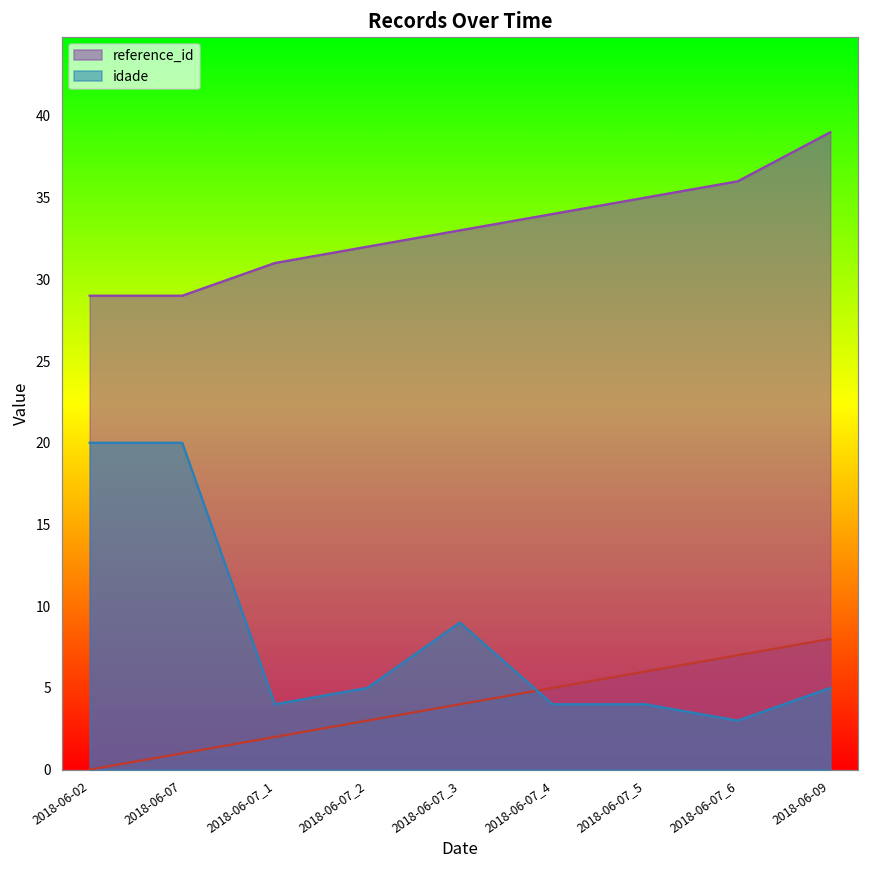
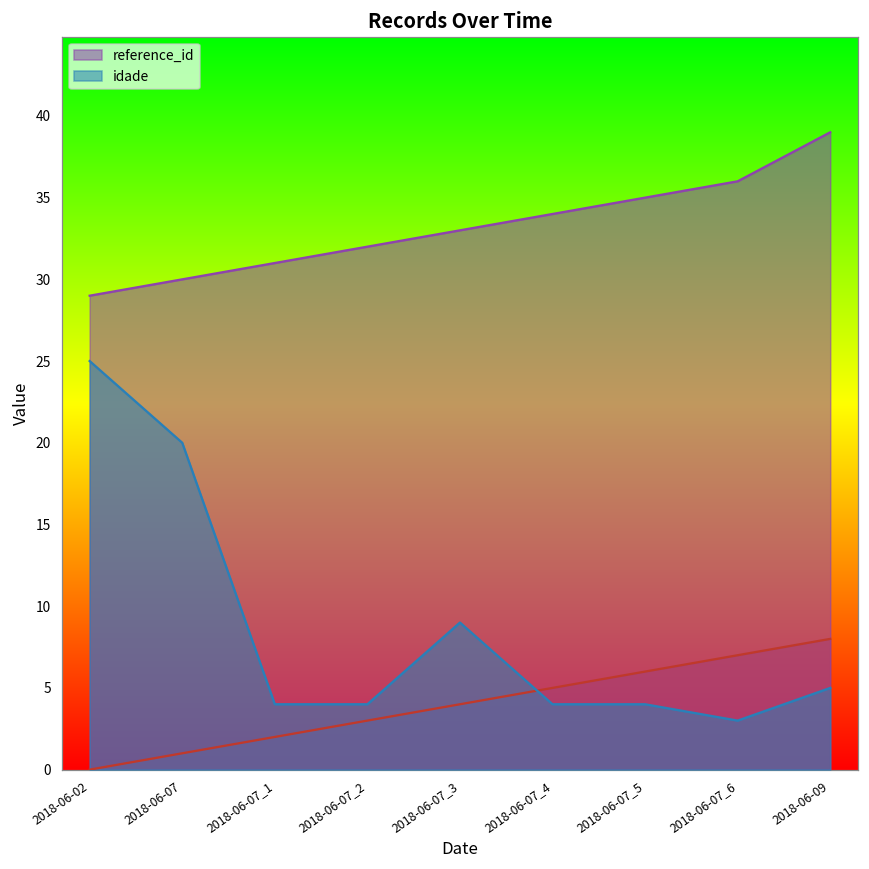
idade, 2018-06-02: 20 -> 25
reference_id, 2018-06-07: 29 -> 30
idade, 2018-06-07_2: 5 -> 4
